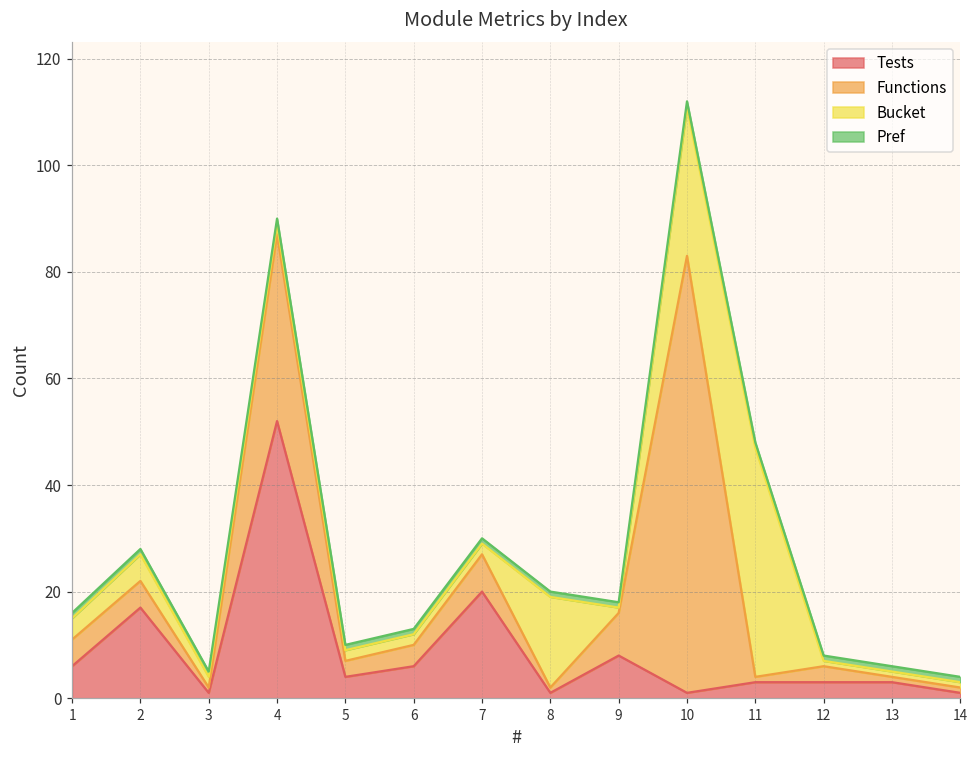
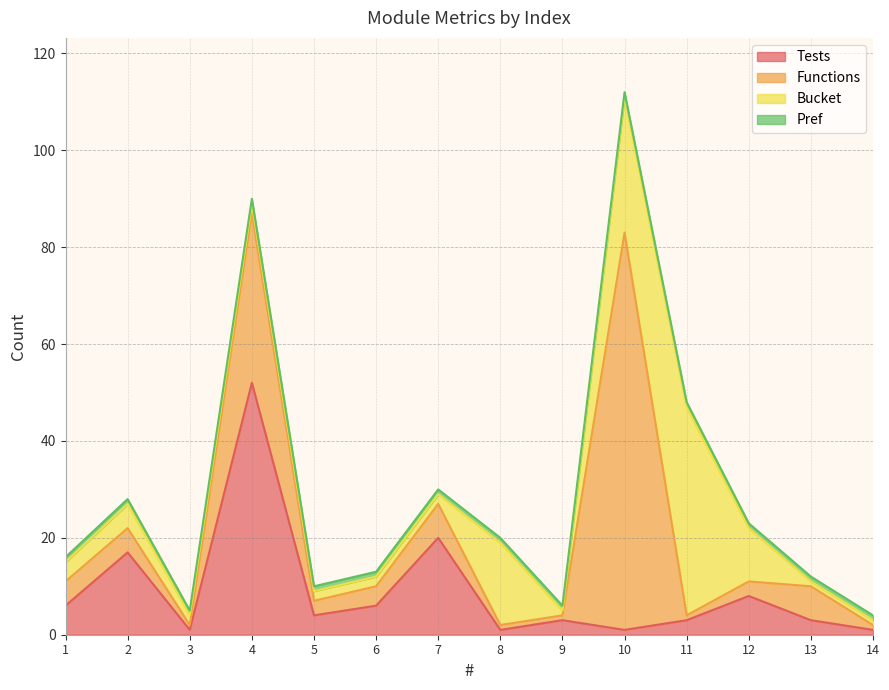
Tests, 9: 8 -> 3
Functions, 9: 8 -> 1
Tests, 12: 3 -> 8
Bucket, 12: 1 -> 11
Functions, 13: 1 -> 7
